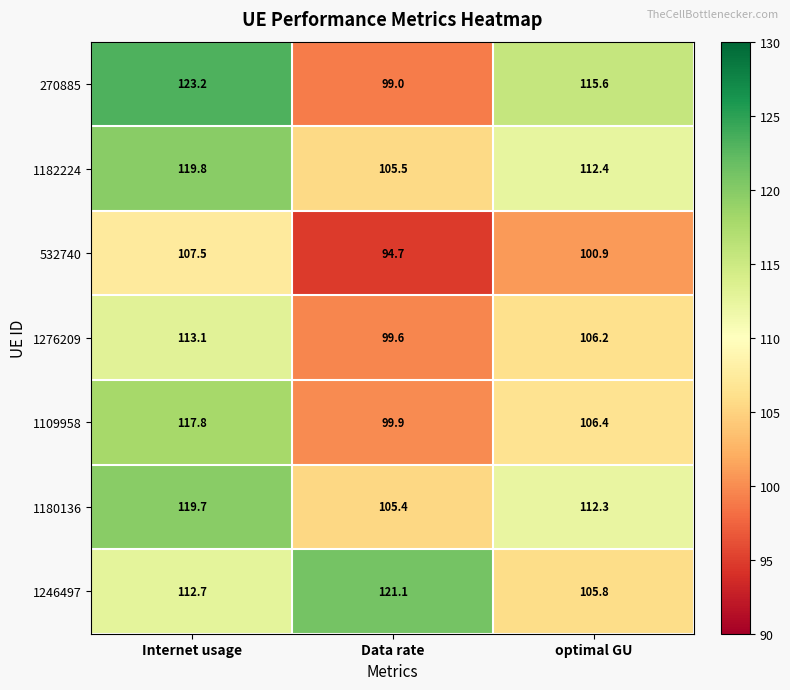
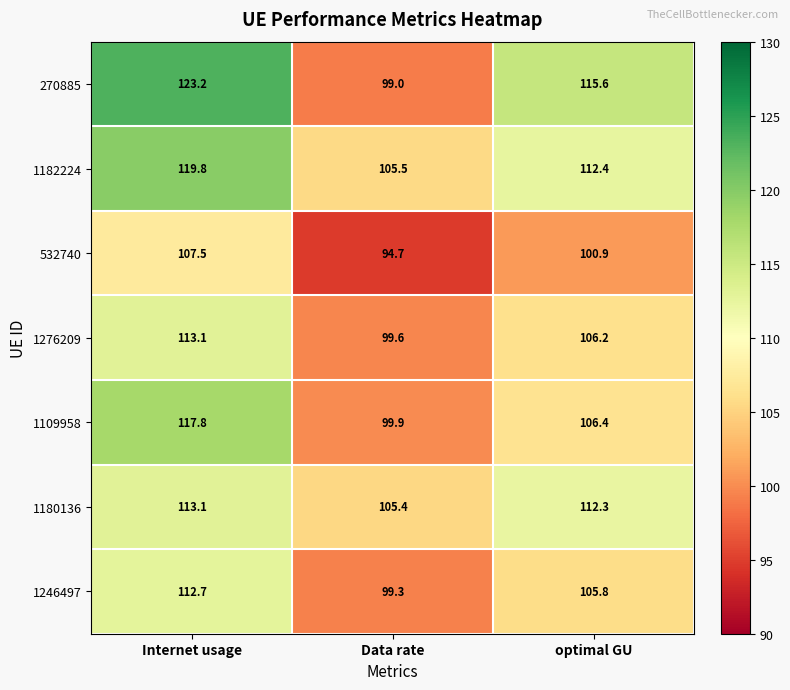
1180136, Internet usage: 119.7 -> 113.1
1246497, Data rate: 121.1 -> 99.3
